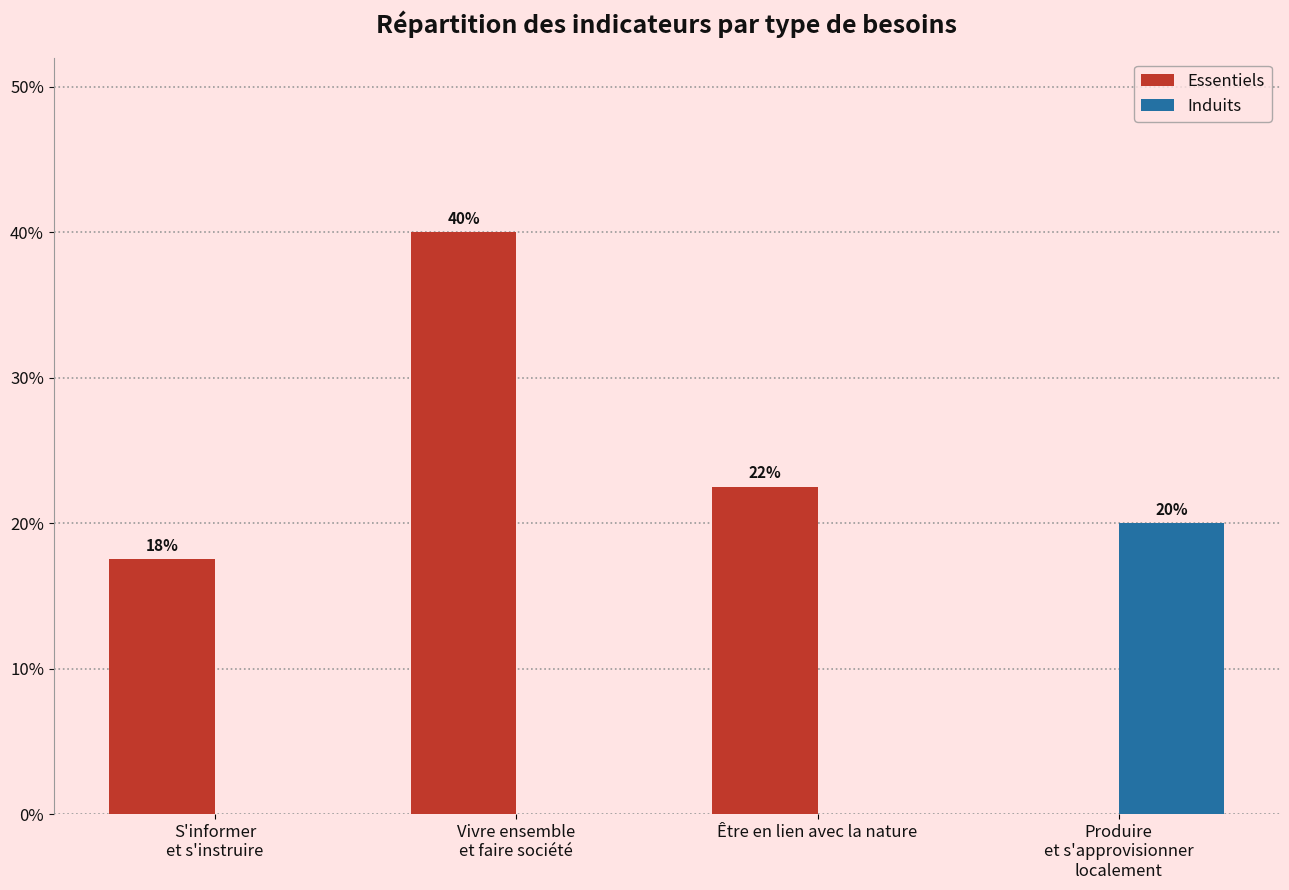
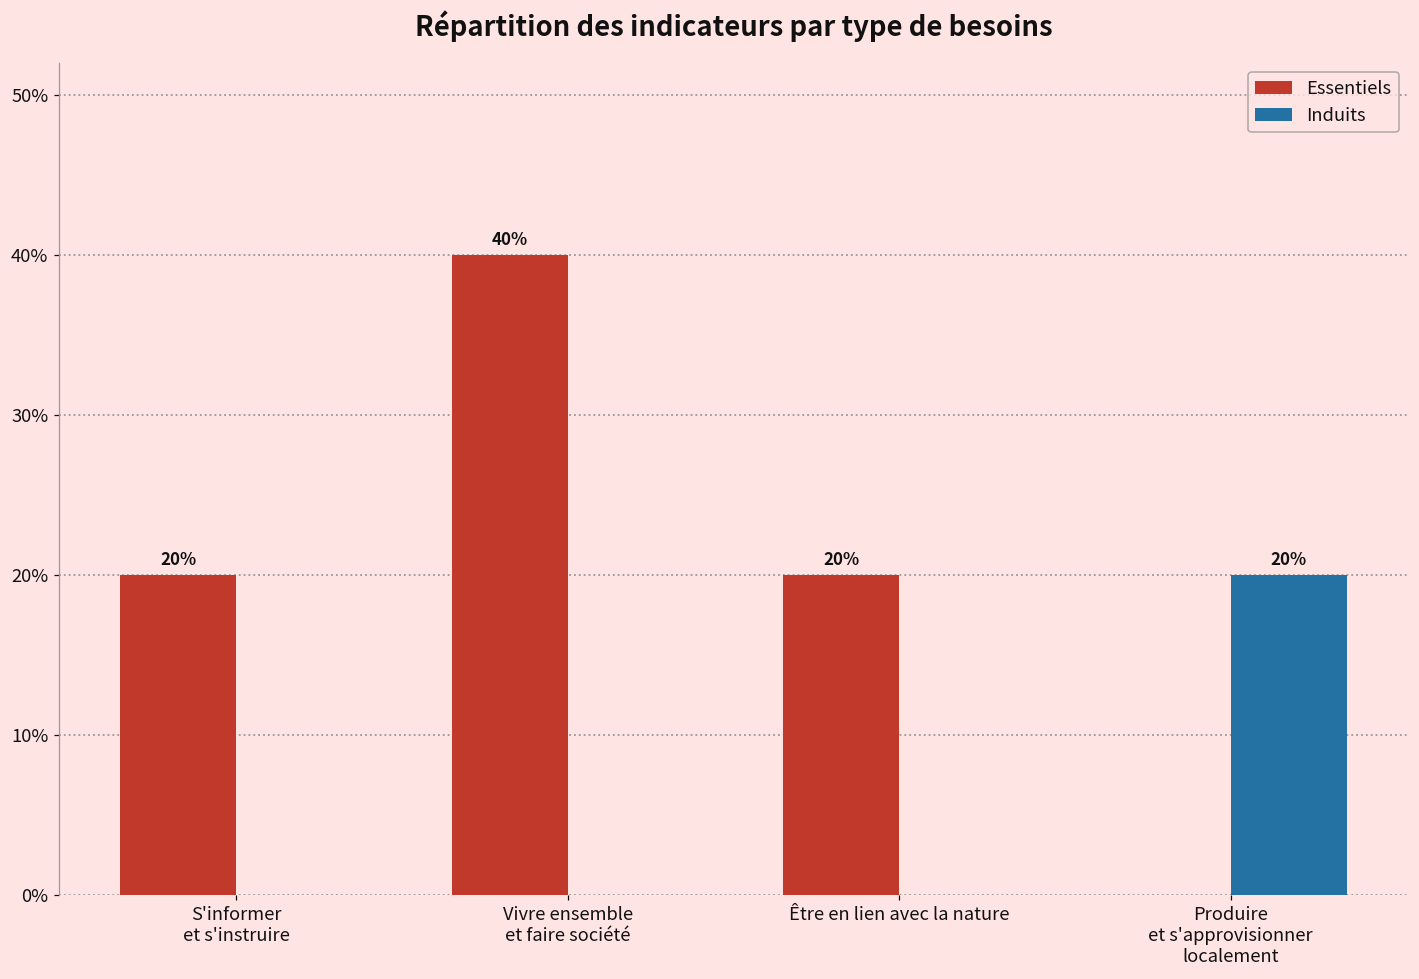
Essentiels, S'informer et s'instruire: 18% -> 20%
Essentiels, Être en lien avec la nature: 22% -> 20%
